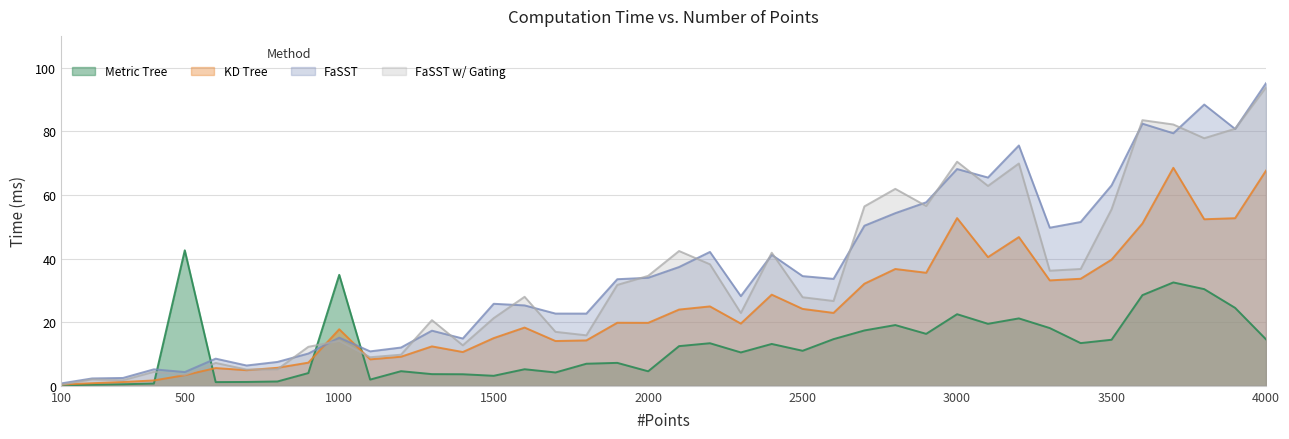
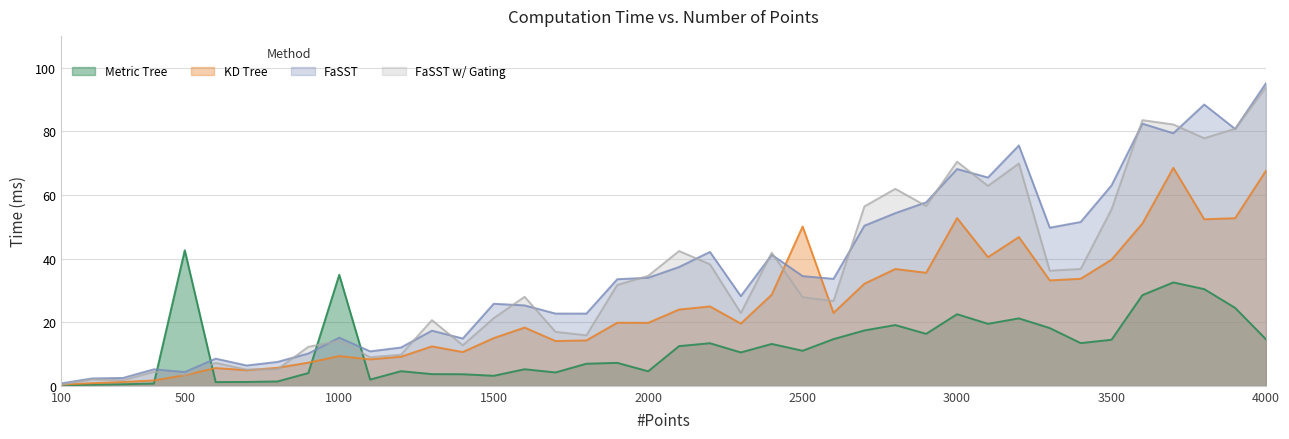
KD Tree, 1000: 18 -> 9
KD Tree, 2500: 24 -> 50
